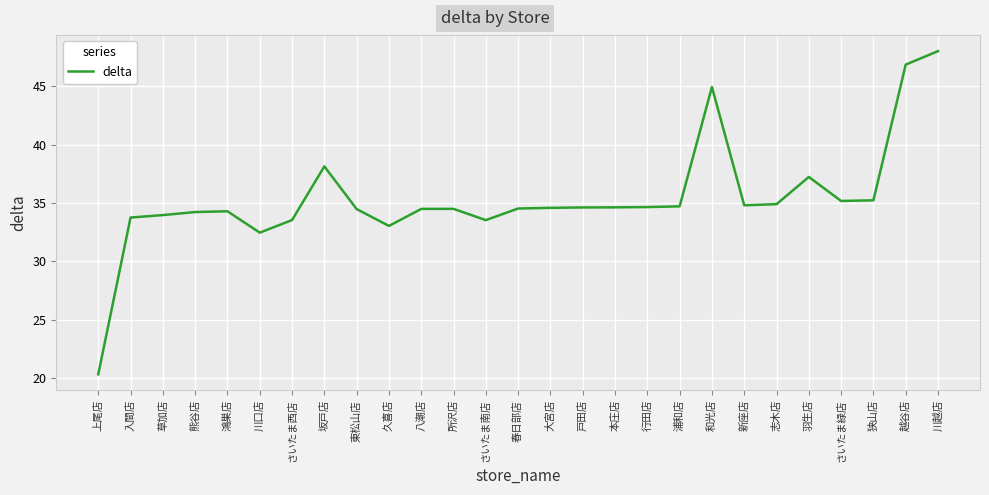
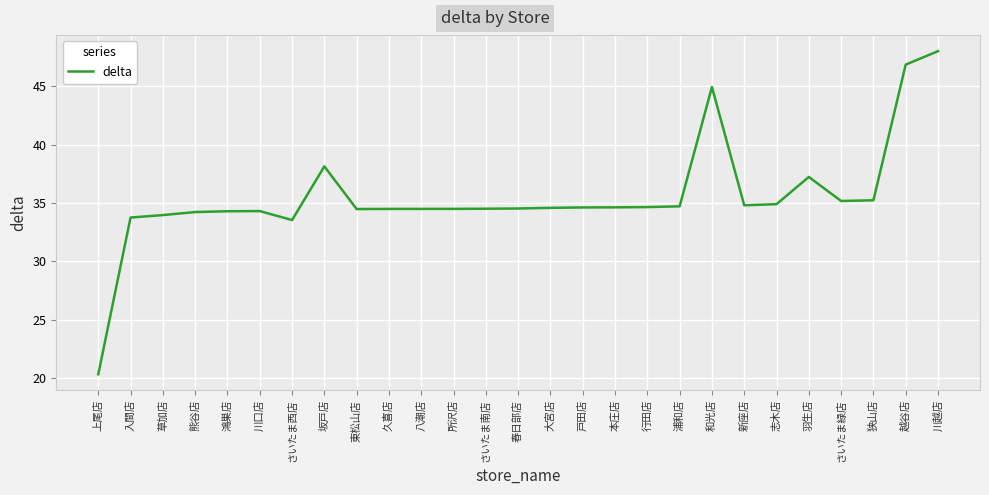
川口店: 32.5 -> 34.3
久喜店: 33.0 -> 34.5
さいたま南店: 33.5 -> 34.5
